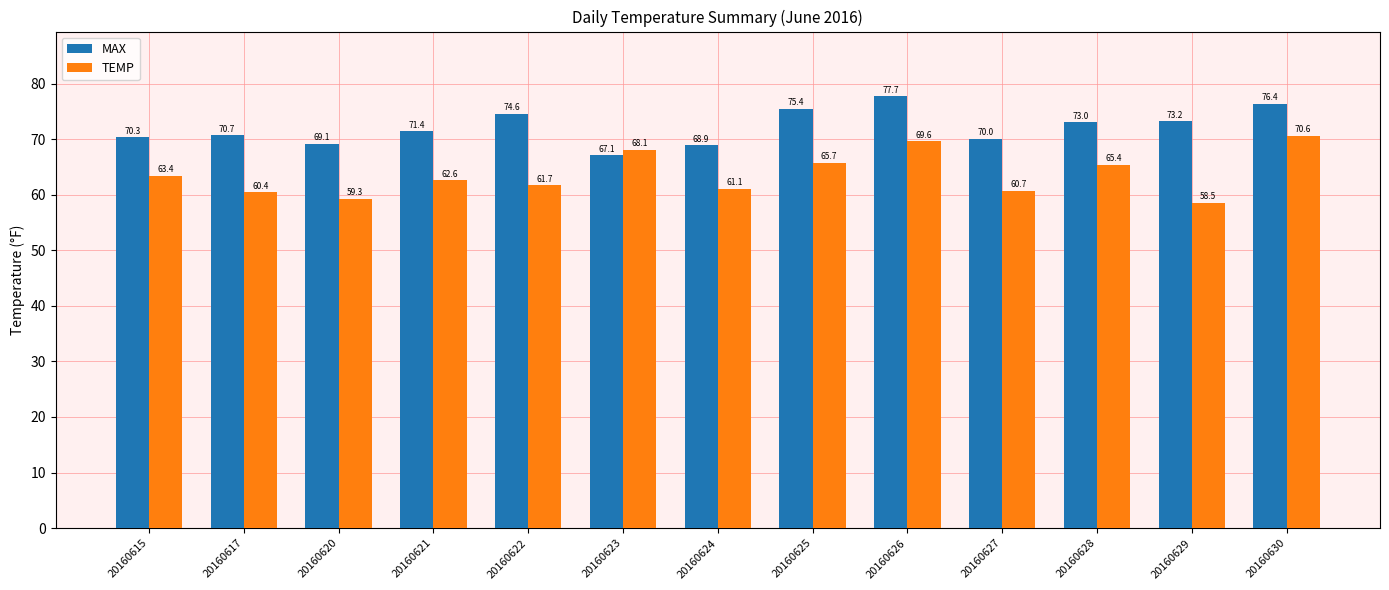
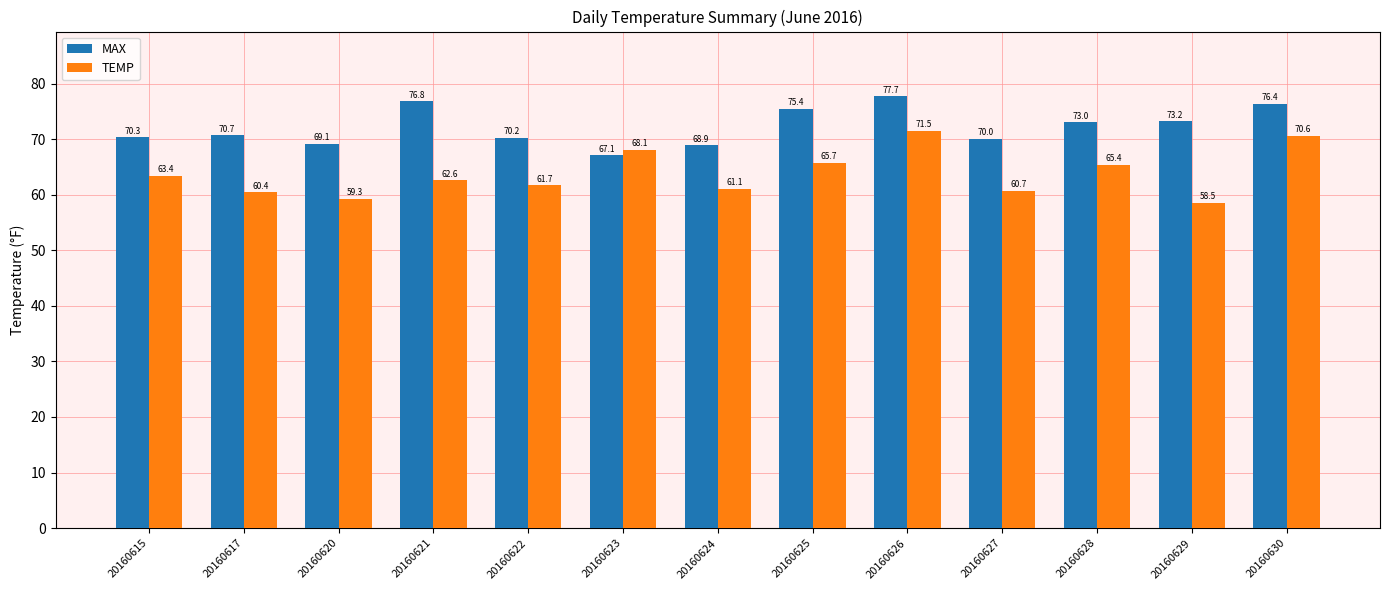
MAX, 20160621: 71.4 -> 76.8
MAX, 20160622: 74.6 -> 70.2
TEMP, 20160626: 69.6 -> 71.5
